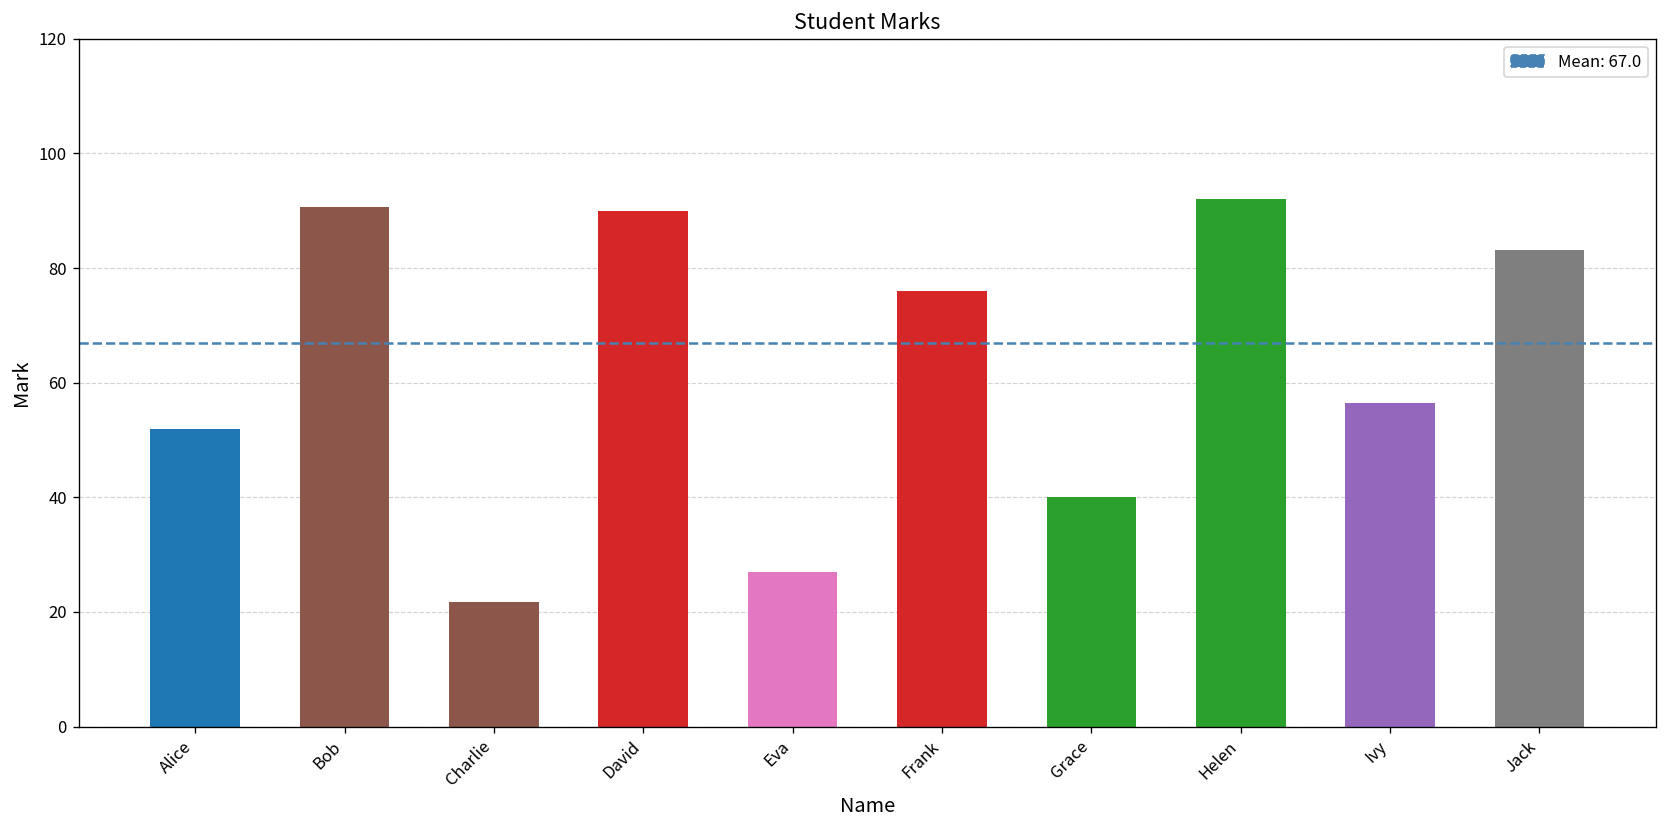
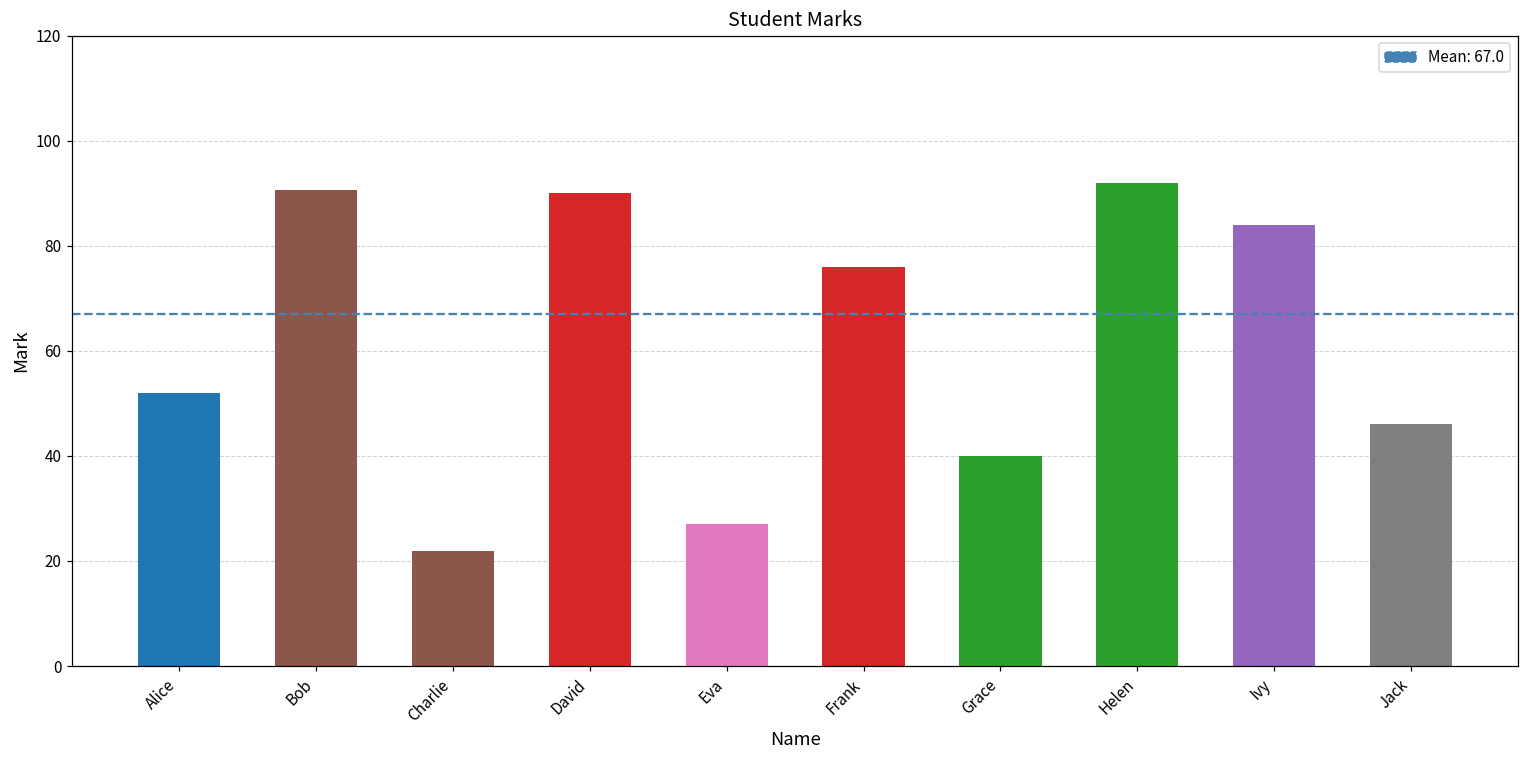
Ivy: 56 -> 84
Jack: 83 -> 46
